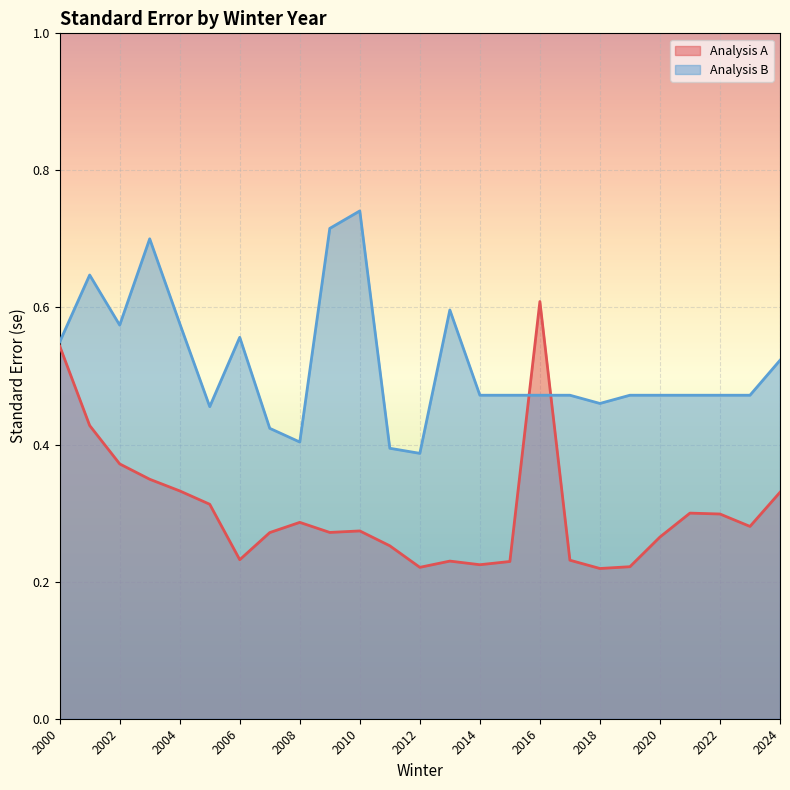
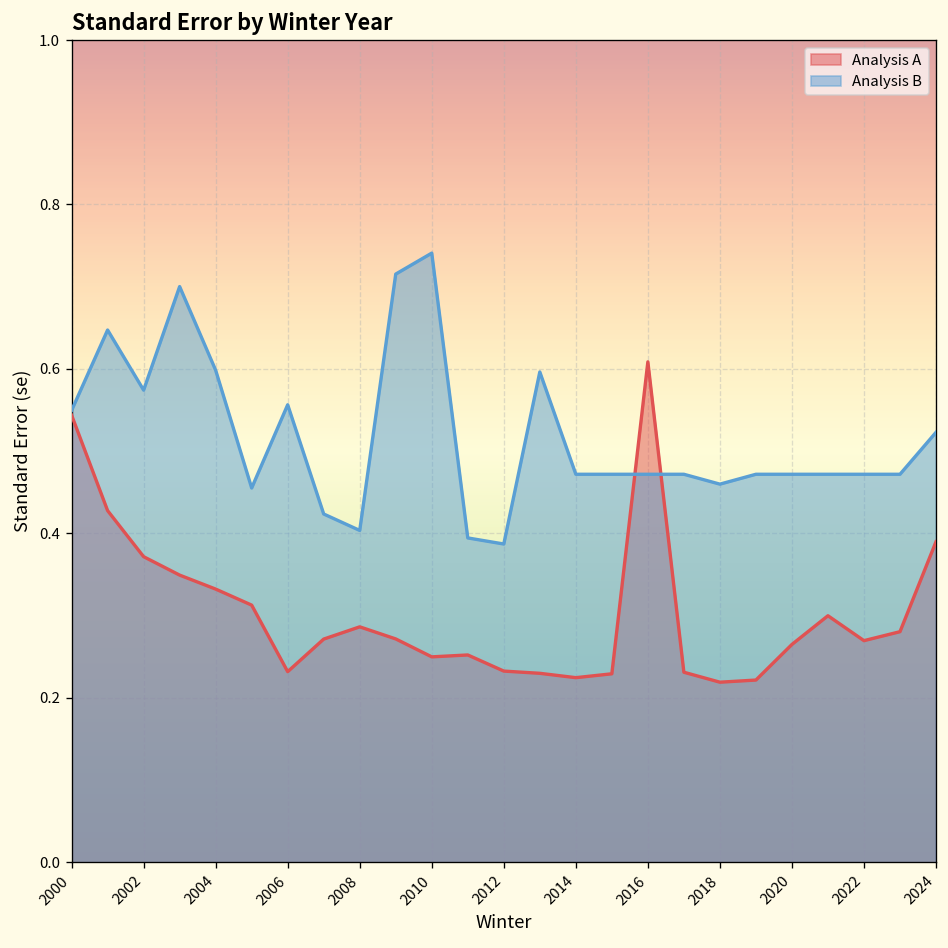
Analysis B, 2004: 0.58 -> 0.60
Analysis A, 2010: 0.27 -> 0.25
Analysis A, 2012: 0.22 -> 0.23
Analysis A, 2022: 0.30 -> 0.27
Analysis A, 2024: 0.33 -> 0.39
